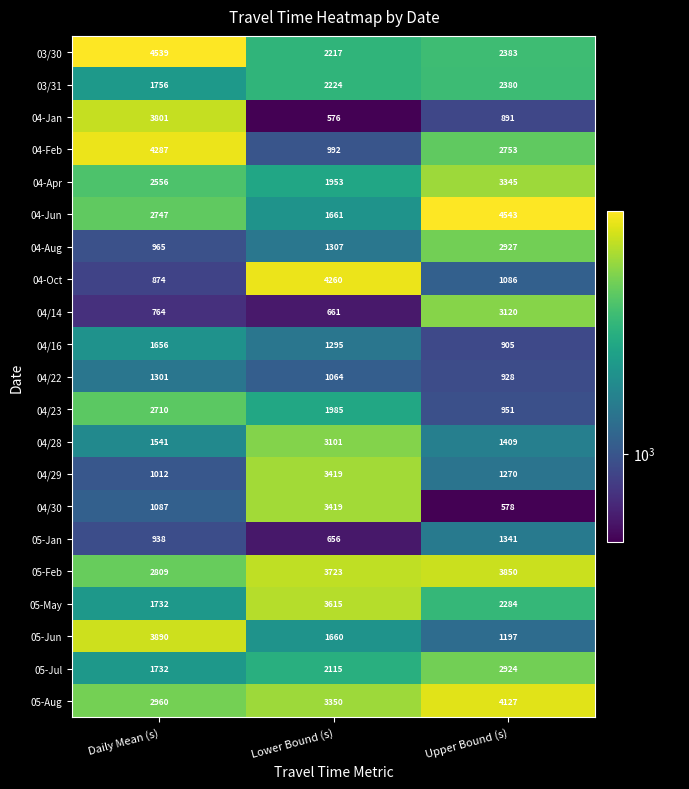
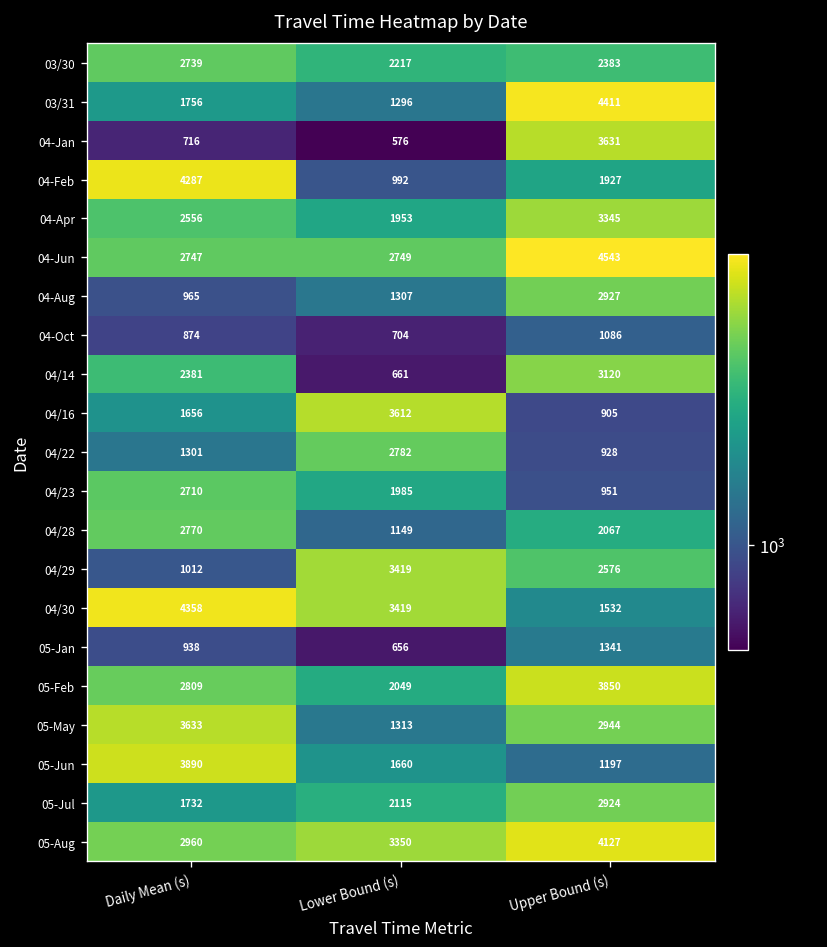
03/30, Daily Mean (s): 4539 -> 2739
03/31, Lower Bound (s): 2224 -> 1296
03/31, Upper Bound (s): 2380 -> 4411
04-Jan, Daily Mean (s): 3801 -> 716
04-Jan, Upper Bound (s): 891 -> 3631
04-Feb, Upper Bound (s): 2753 -> 1927
04-Jun, Lower Bound (s): 1661 -> 2749
04-Oct, Lower Bound (s): 4260 -> 704
04/14, Daily Mean (s): 764 -> 2381
04/16, Lower Bound (s): 1295 -> 3612
04/22, Lower Bound (s): 1064 -> 2782
04/28, Daily Mean (s): 1541 -> 2770
04/28, Lower Bound (s): 3101 -> 1149
04/28, Upper Bound (s): 1409 -> 2067
04/29, Upper Bound (s): 1270 -> 2576
04/30, Daily Mean (s): 1087 -> 4358
04/30, Upper Bound (s): 578 -> 1532
05-Feb, Lower Bound (s): 3723 -> 2049
05-May, Daily Mean (s): 1732 -> 3633
05-May, Lower Bound (s): 3615 -> 1313
05-May, Upper Bound (s): 2284 -> 2944
